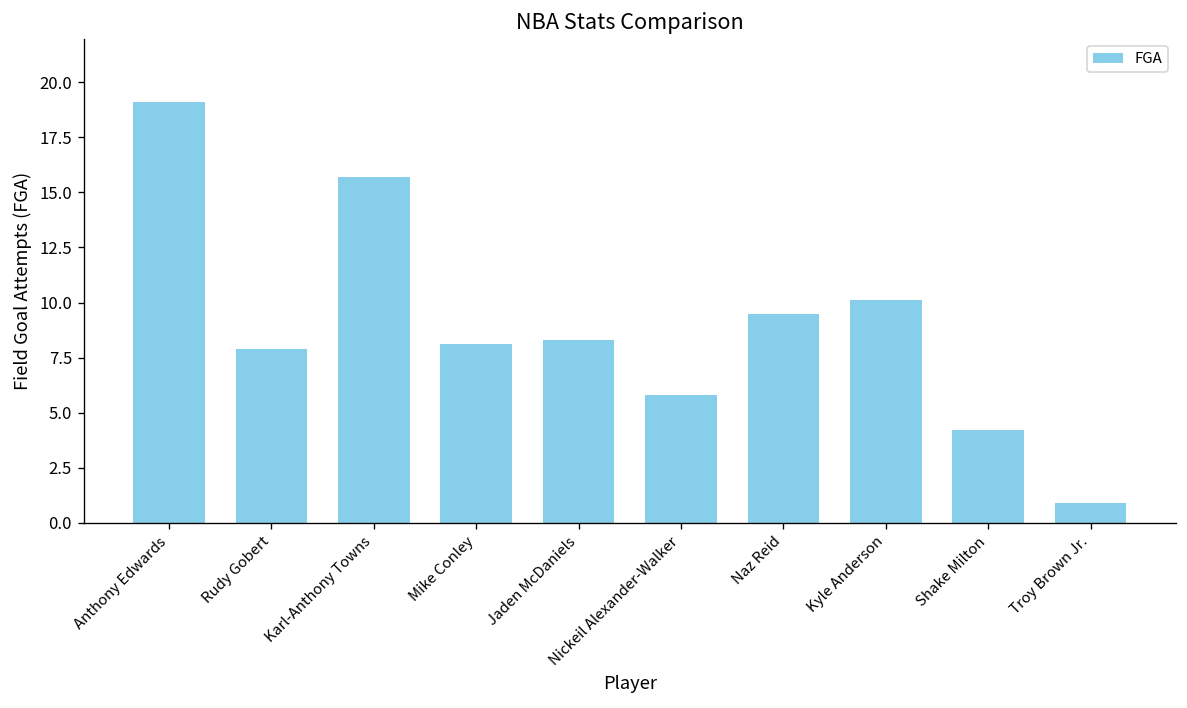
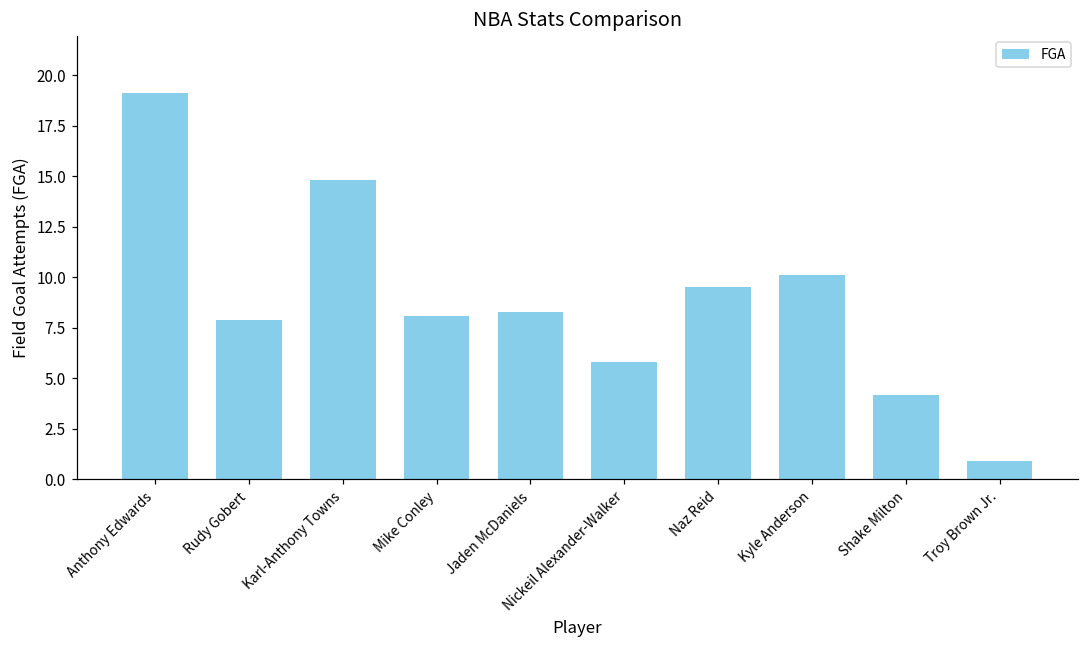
Karl-Anthony Towns: 15.7 -> 14.8
